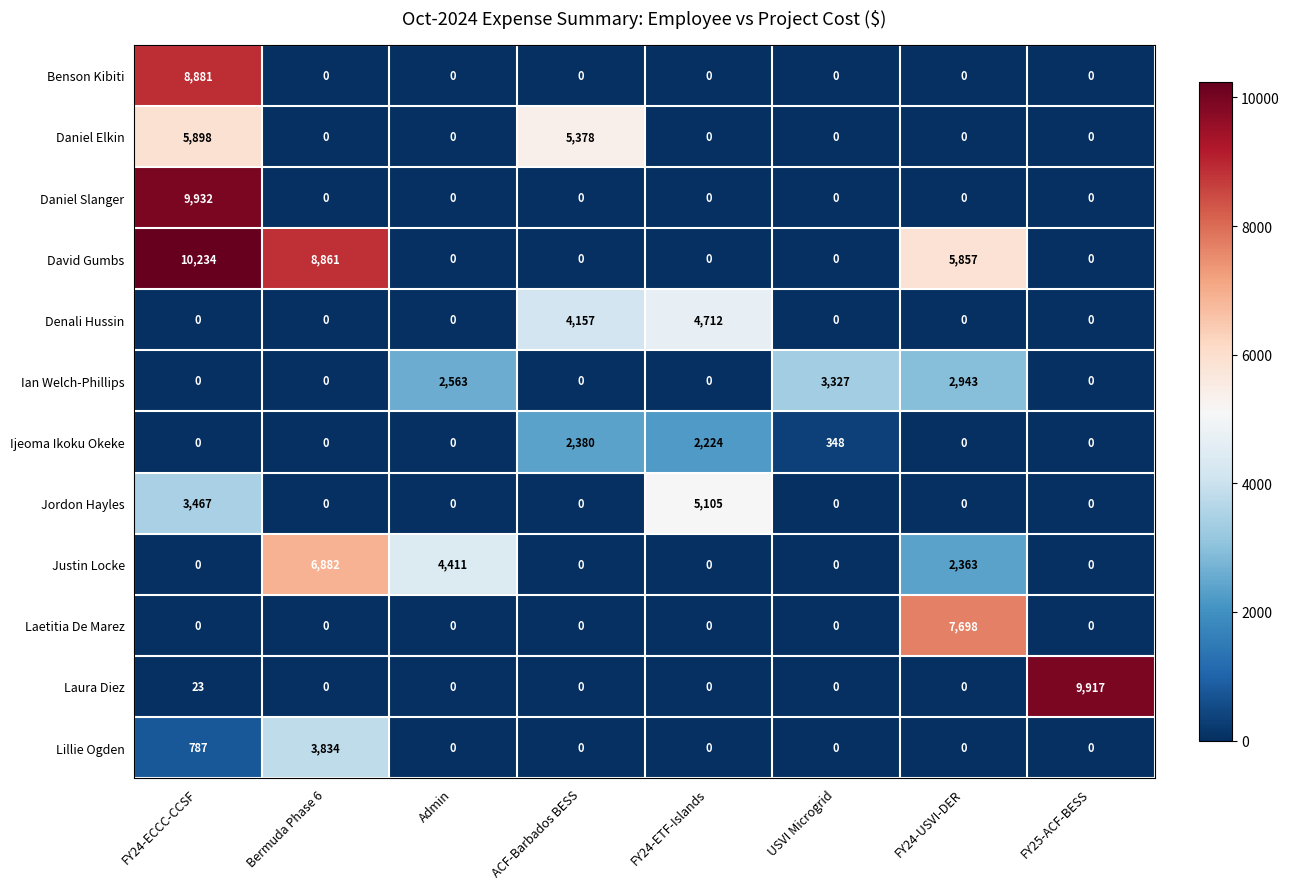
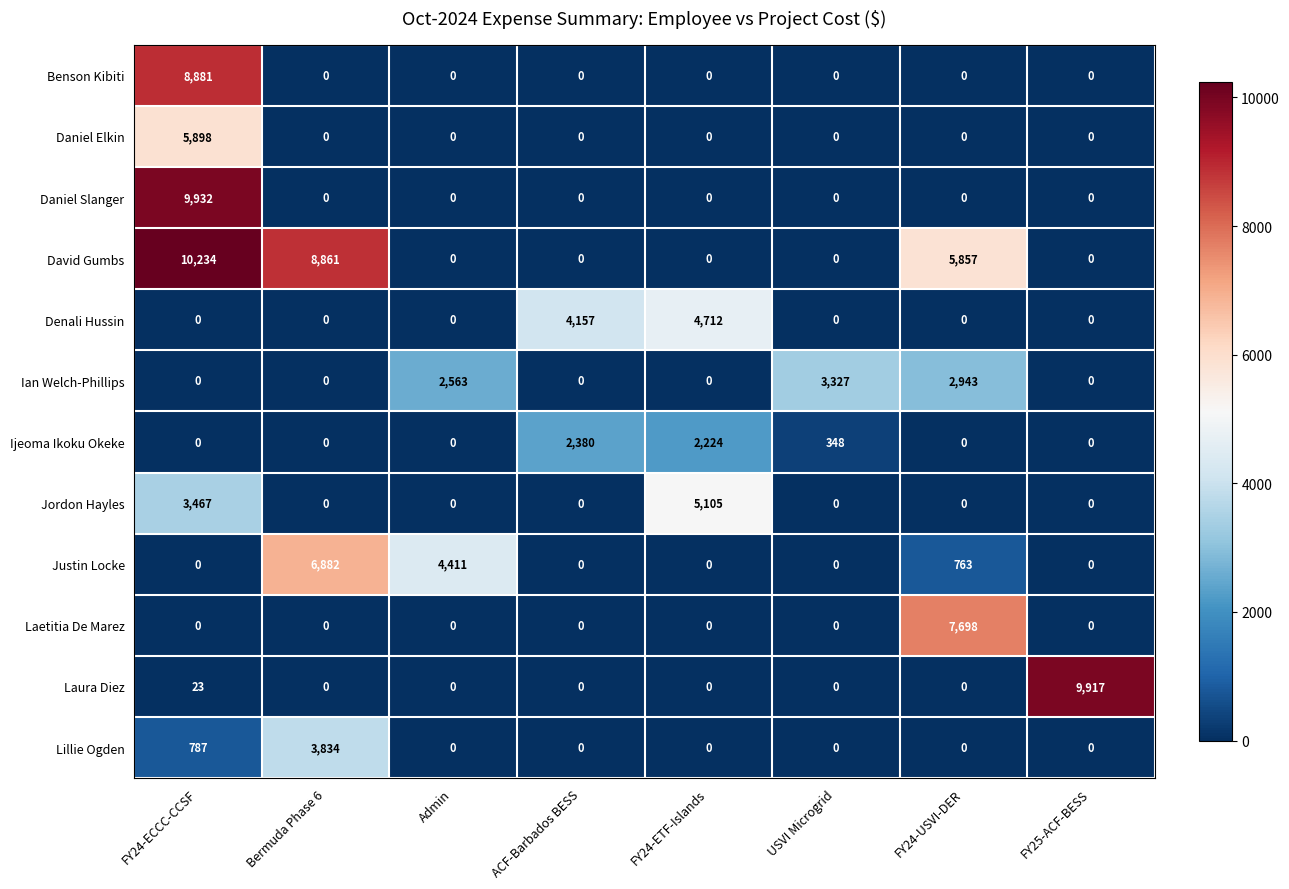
Daniel Elkin, ACF-Barbados BESS: 5,378 -> 0
Justin Locke, FY24-USVI-DER: 2,363 -> 763
